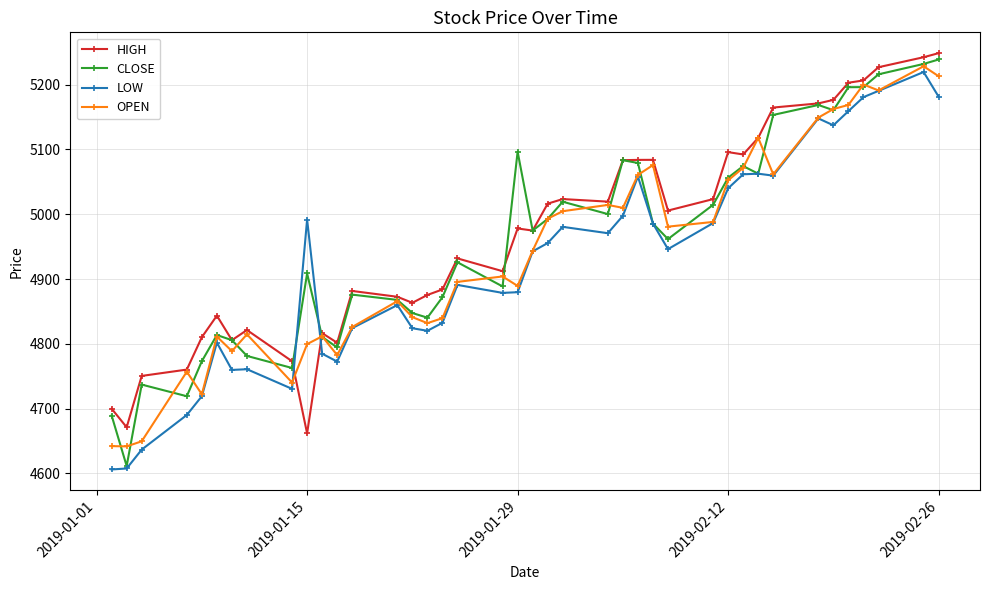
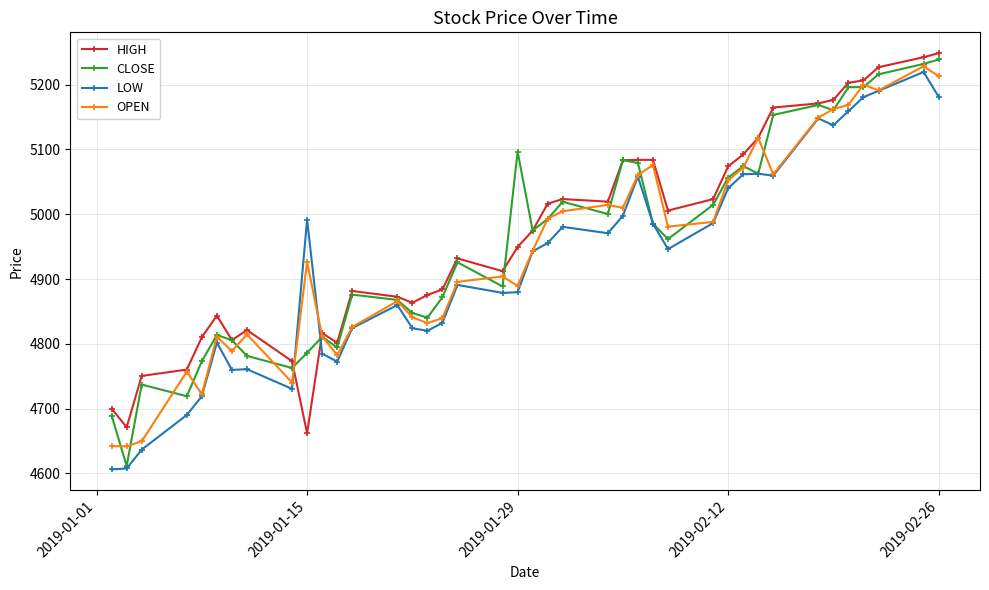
CLOSE, 2019-01-15: 4910 -> 4790
OPEN, 2019-01-15: 4800 -> 4930
HIGH, 2019-01-29: 4980 -> 4950
HIGH, 2019-02-12: 5100 -> 5070
